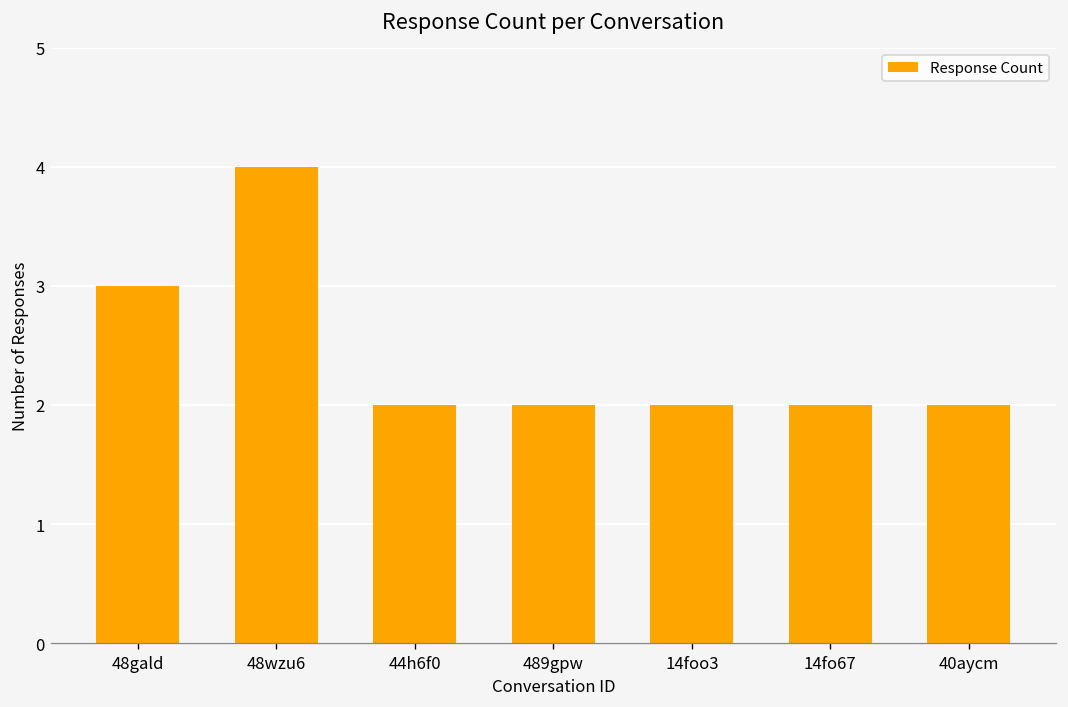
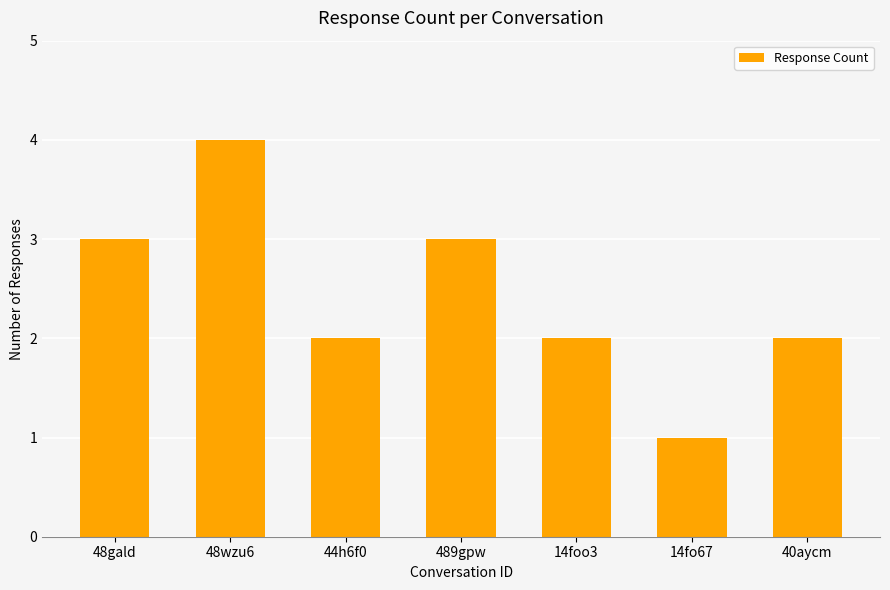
489gpw: 2 -> 3
14fo67: 2 -> 1
